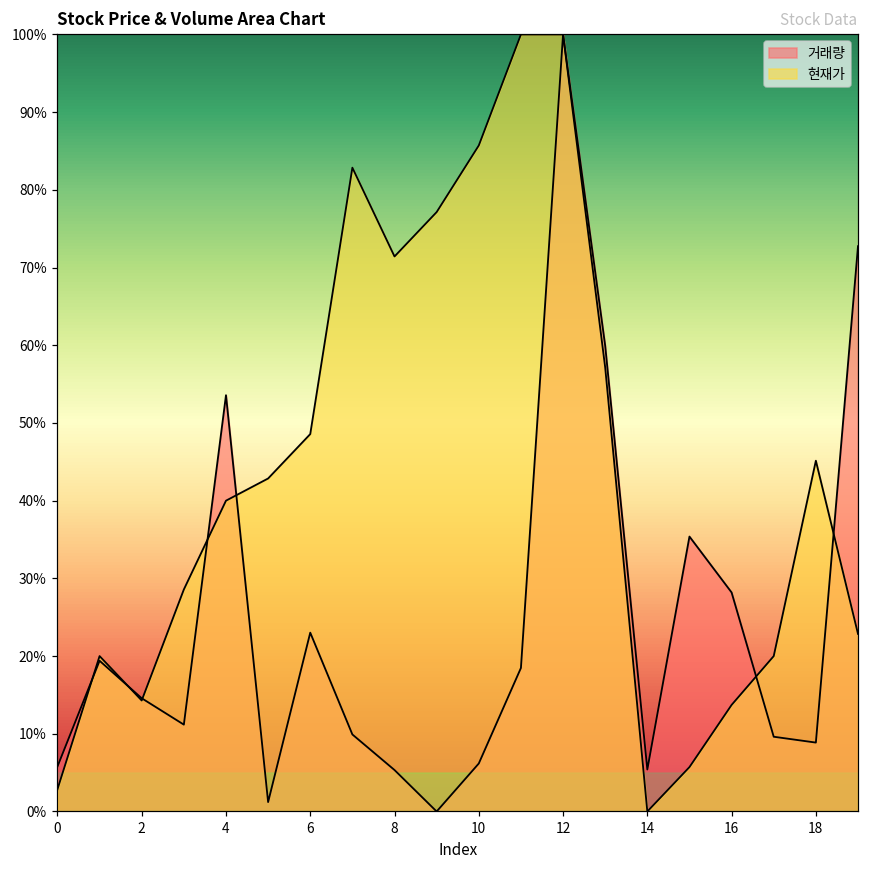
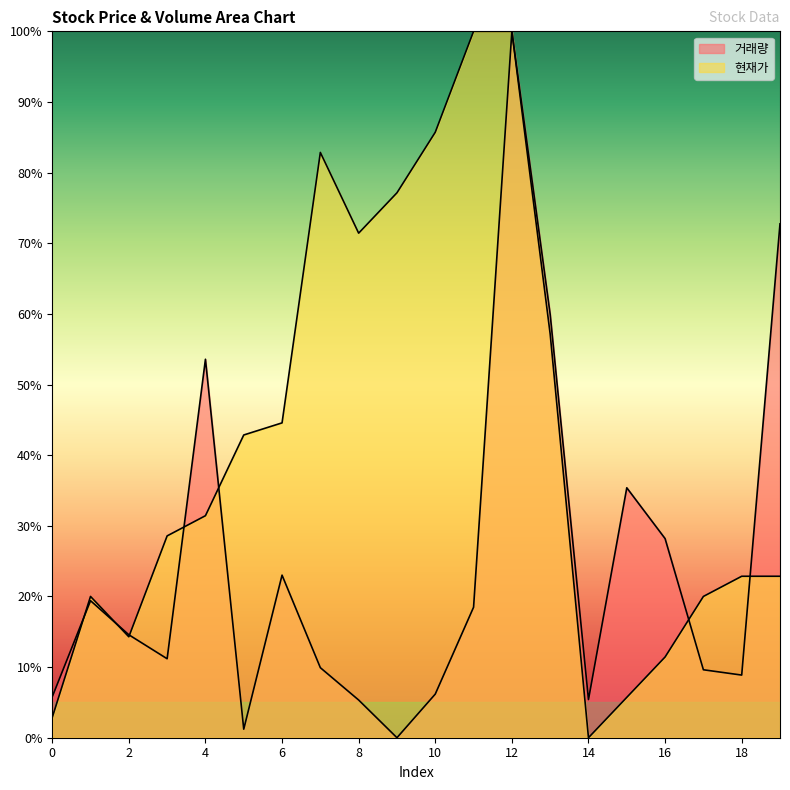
현재가, 4: 40% -> 31%
현재가, 6: 49% -> 45%
현재가, 16: 14% -> 11%
현재가, 18: 45% -> 23%
